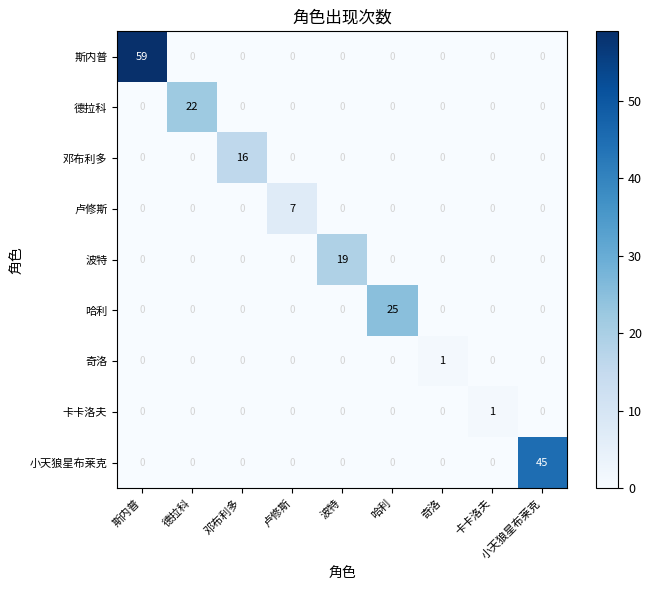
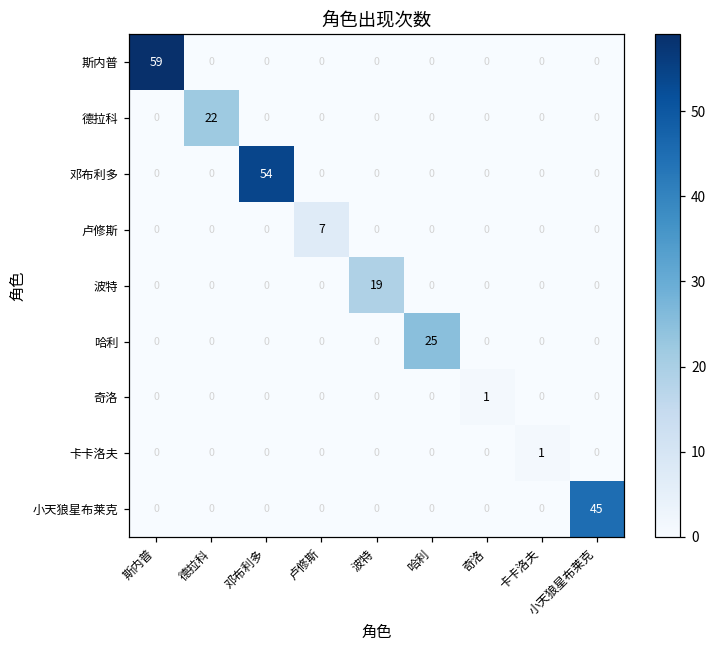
邓布利多, 邓布利多: 16 -> 54
